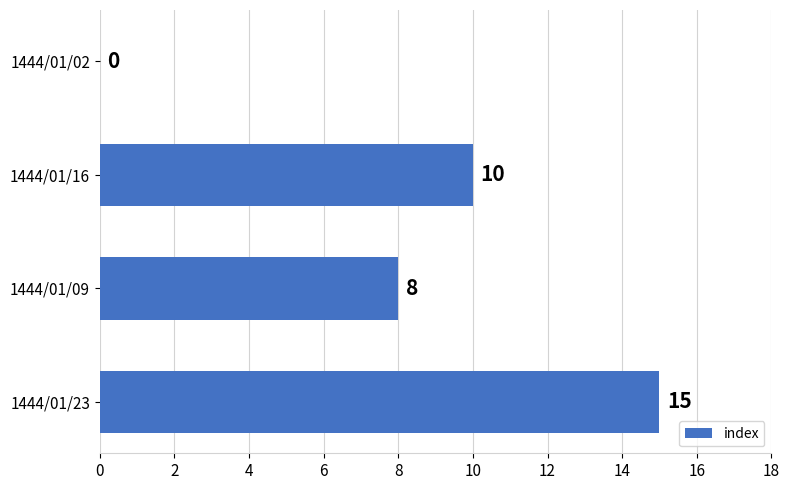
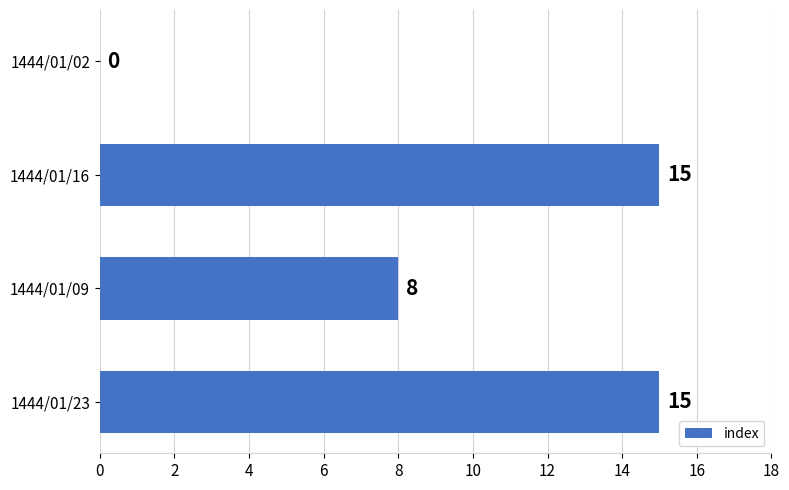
1444/01/16: 10 -> 15
